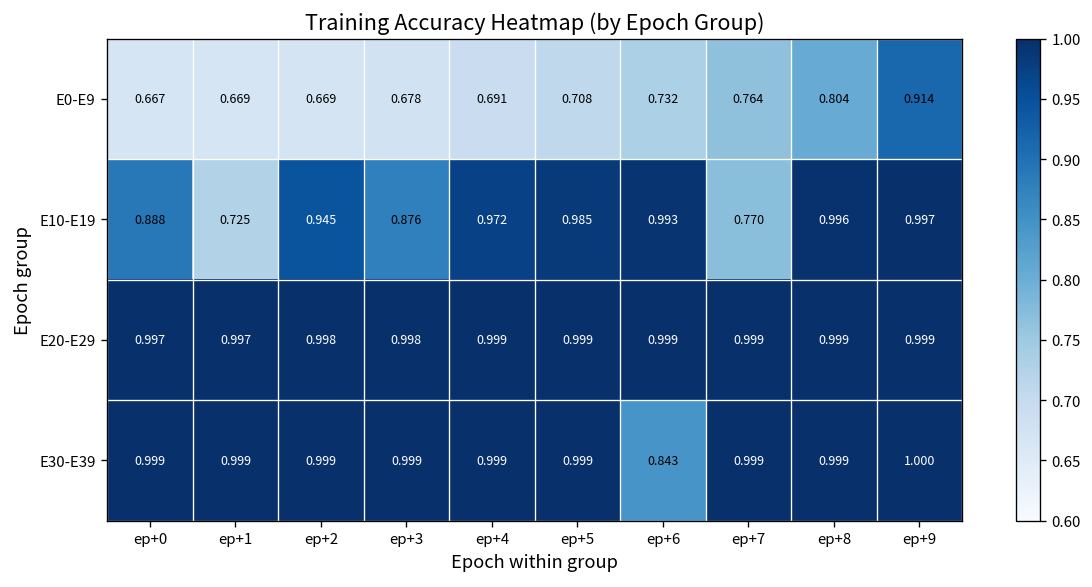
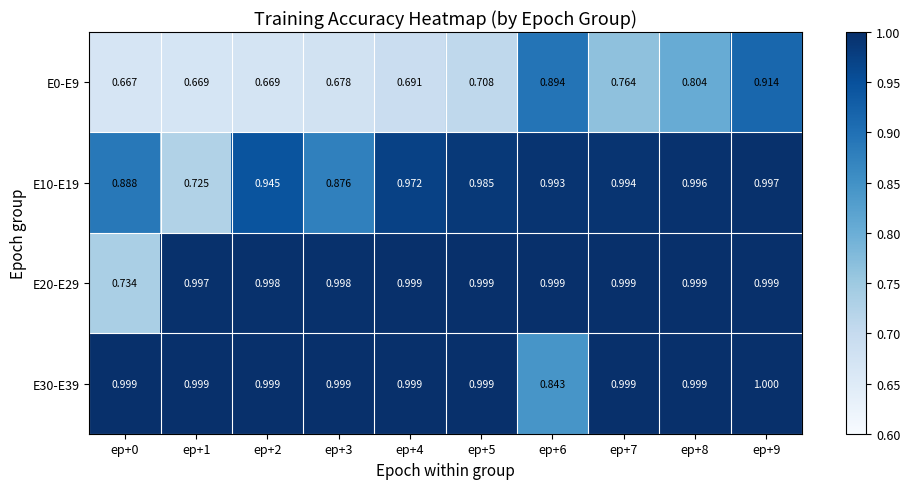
E0-E9, ep+6: 0.732 -> 0.894
E10-E19, ep+7: 0.770 -> 0.994
E20-E29, ep+0: 0.997 -> 0.734
